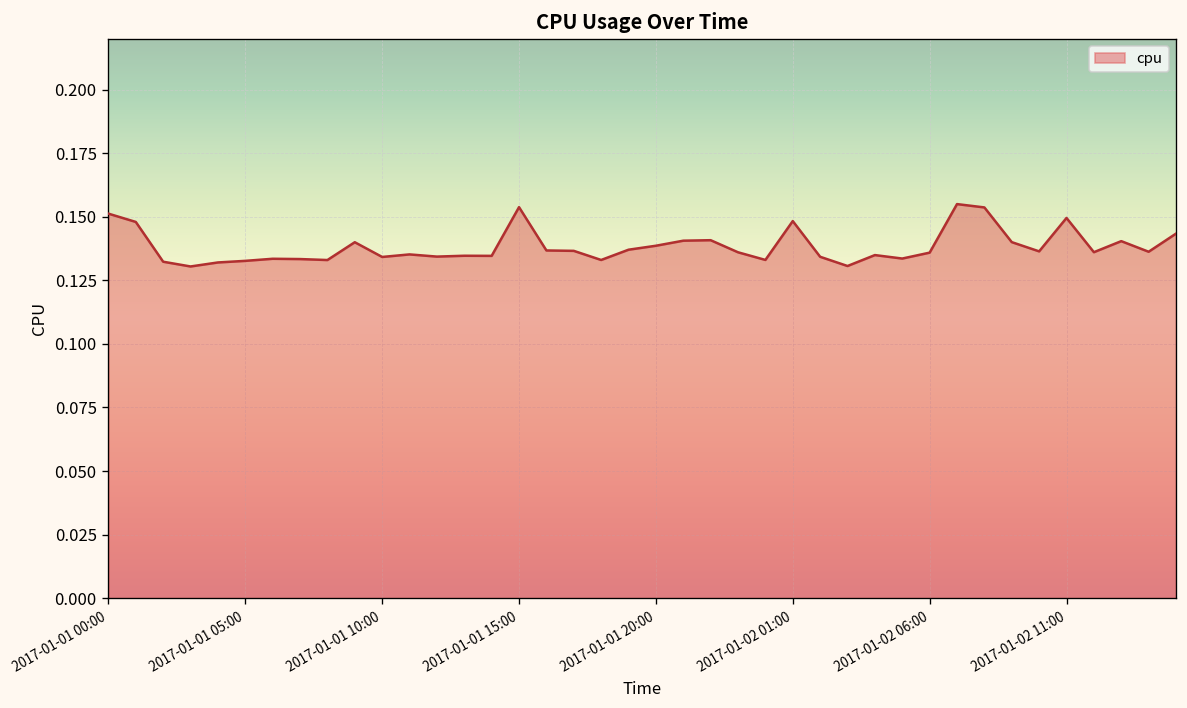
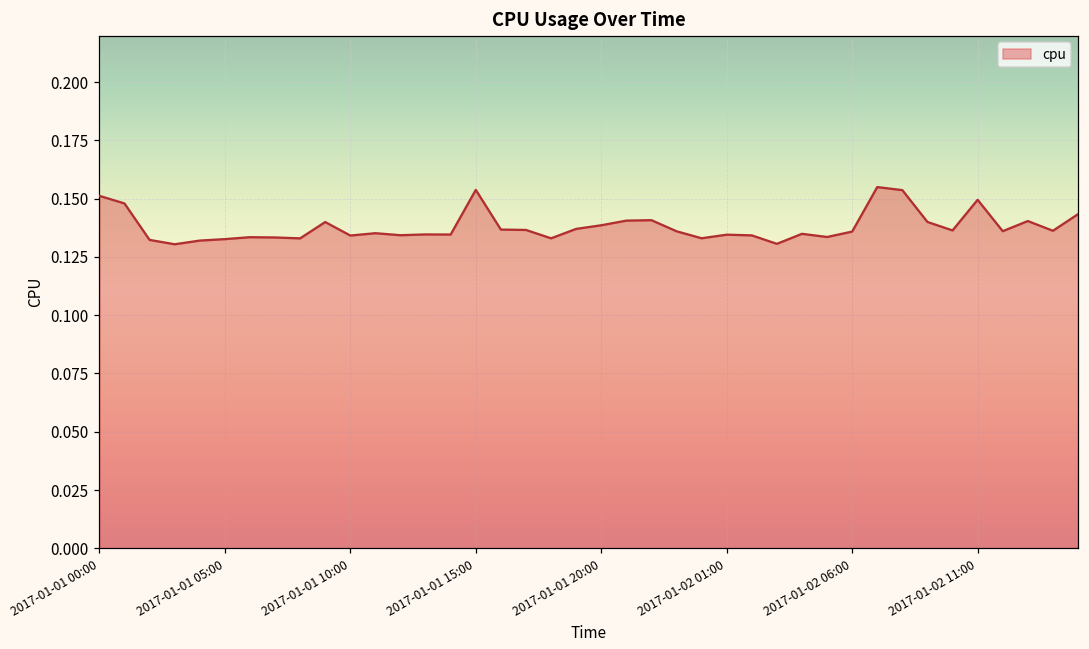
2017-01-02 01:00: 0.148 -> 0.135
